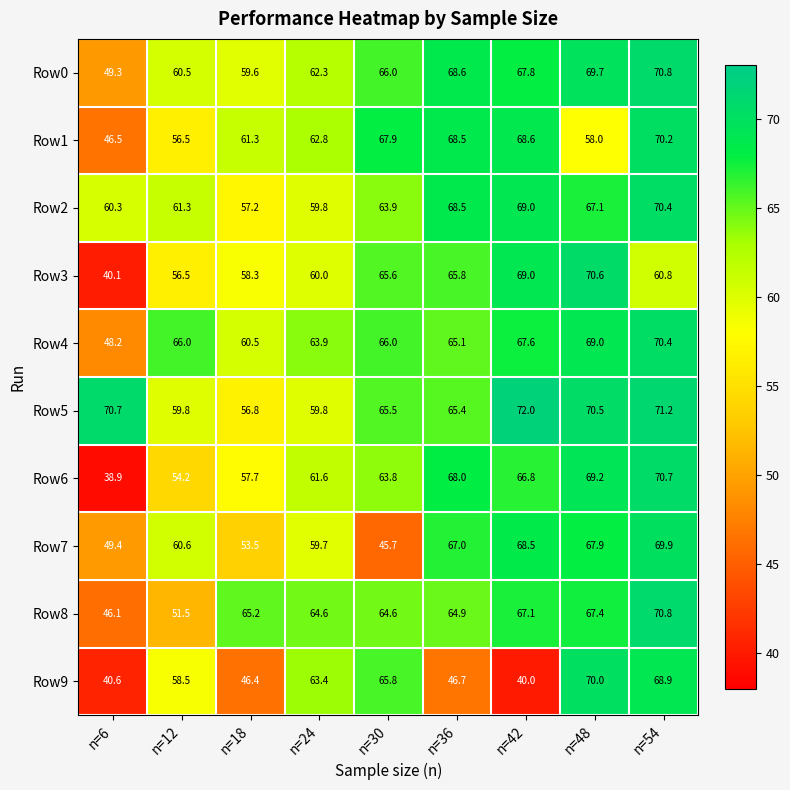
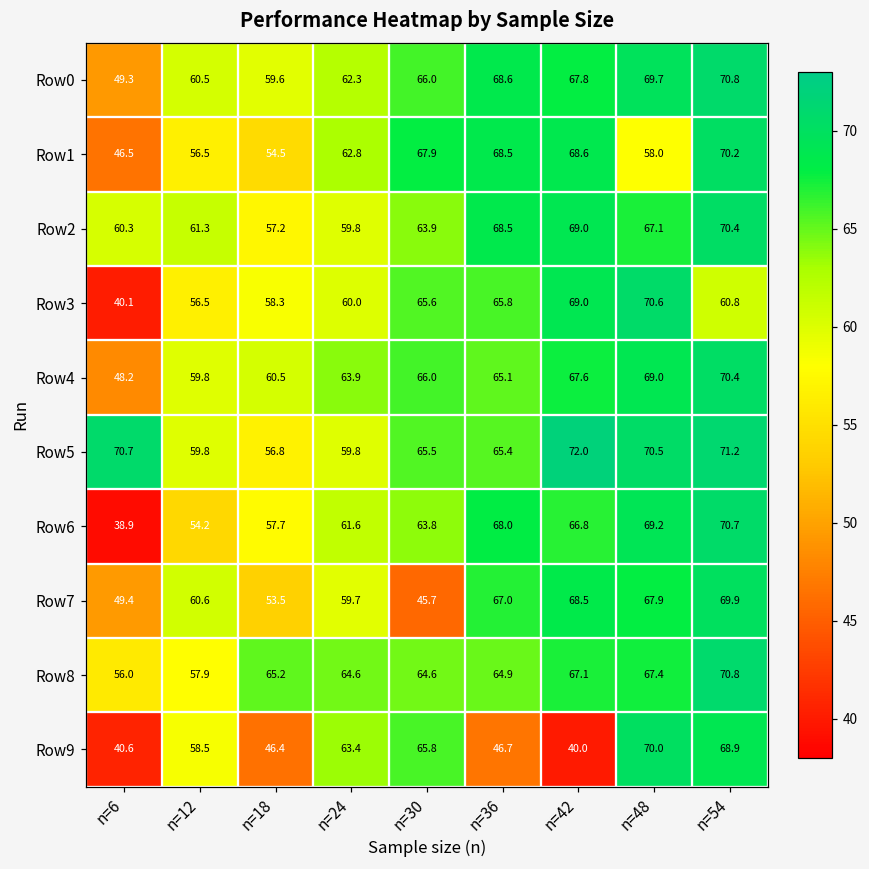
Row1, n=18: 61.3 -> 54.5
Row4, n=12: 66.0 -> 59.8
Row8, n=6: 46.1 -> 56.0
Row8, n=12: 51.5 -> 57.9
